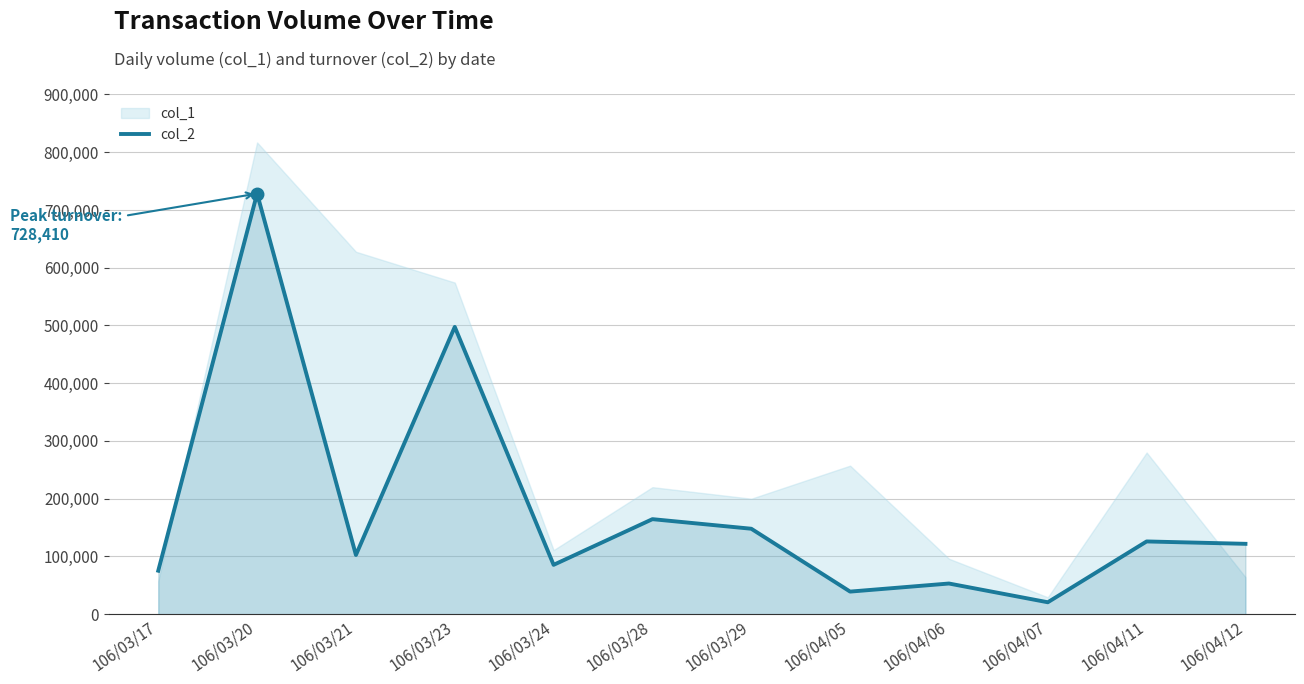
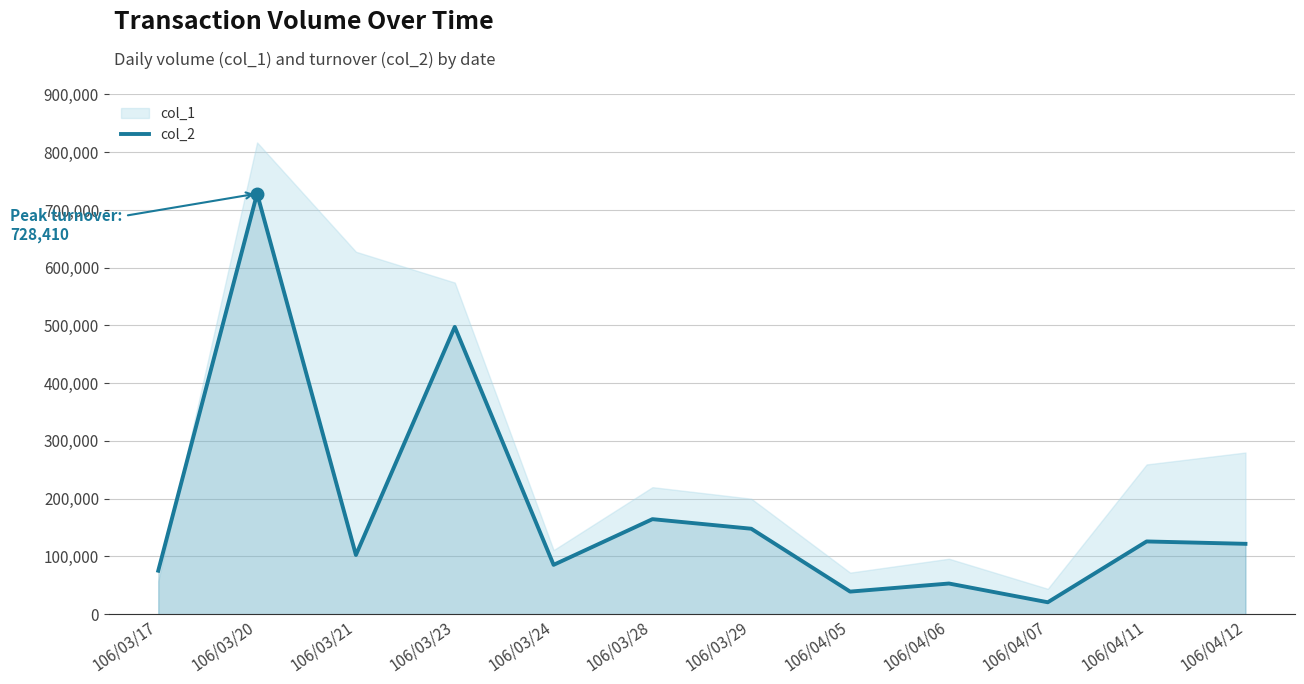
col_1, 106/04/05: 260,000 -> 70,000
col_1, 106/04/07: 30,000 -> 40,000
col_1, 106/04/11: 280,000 -> 260,000
col_1, 106/04/12: 60,000 -> 280,000
